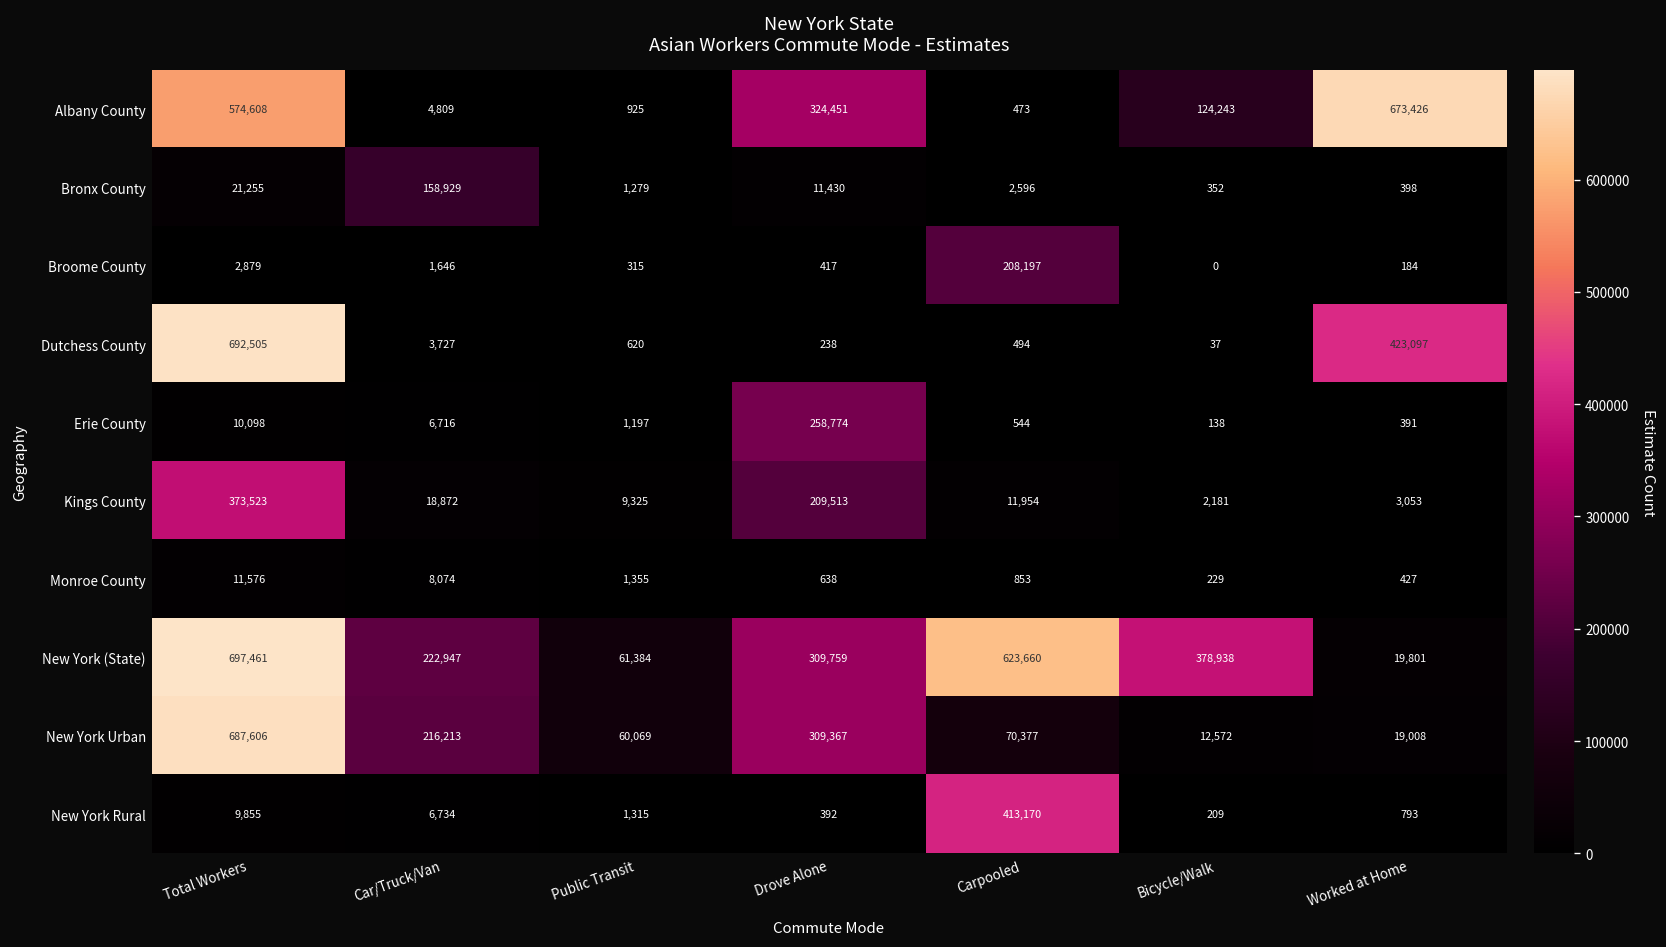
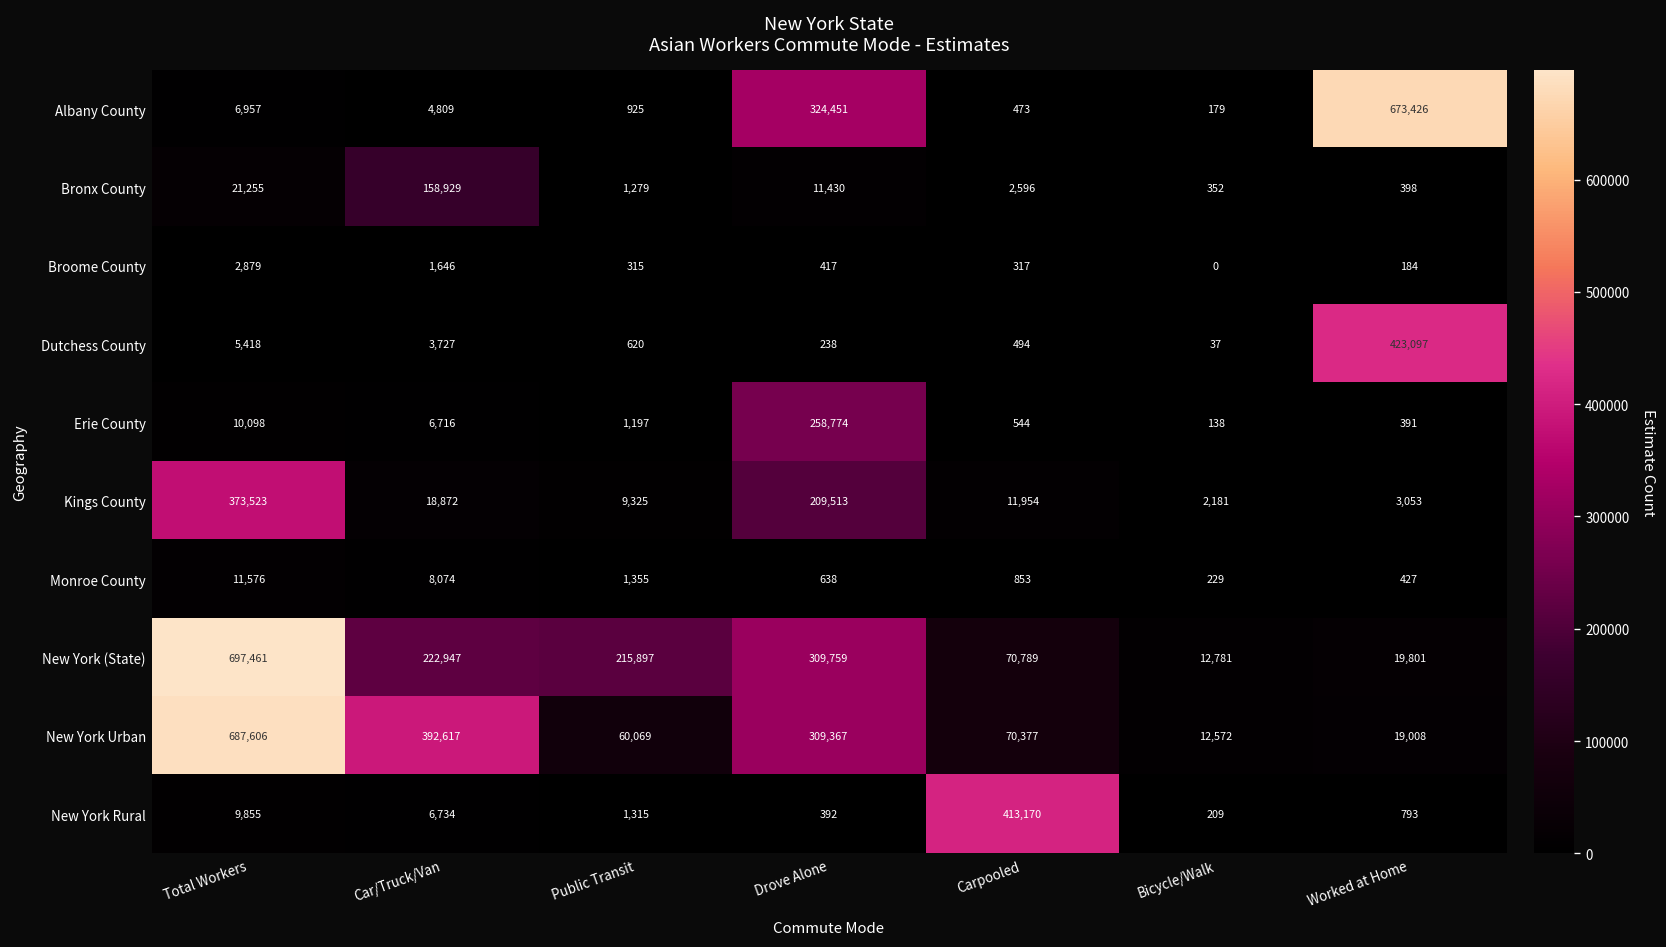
Albany County, Total Workers: 574,608 -> 6,957
Albany County, Bicycle/Walk: 124,243 -> 179
Broome County, Carpooled: 208,197 -> 317
Dutchess County, Total Workers: 692,505 -> 5,418
New York (State), Public Transit: 61,384 -> 215,897
New York (State), Carpooled: 623,660 -> 70,789
New York (State), Bicycle/Walk: 378,938 -> 12,781
New York Urban, Car/Truck/Van: 216,213 -> 392,617
